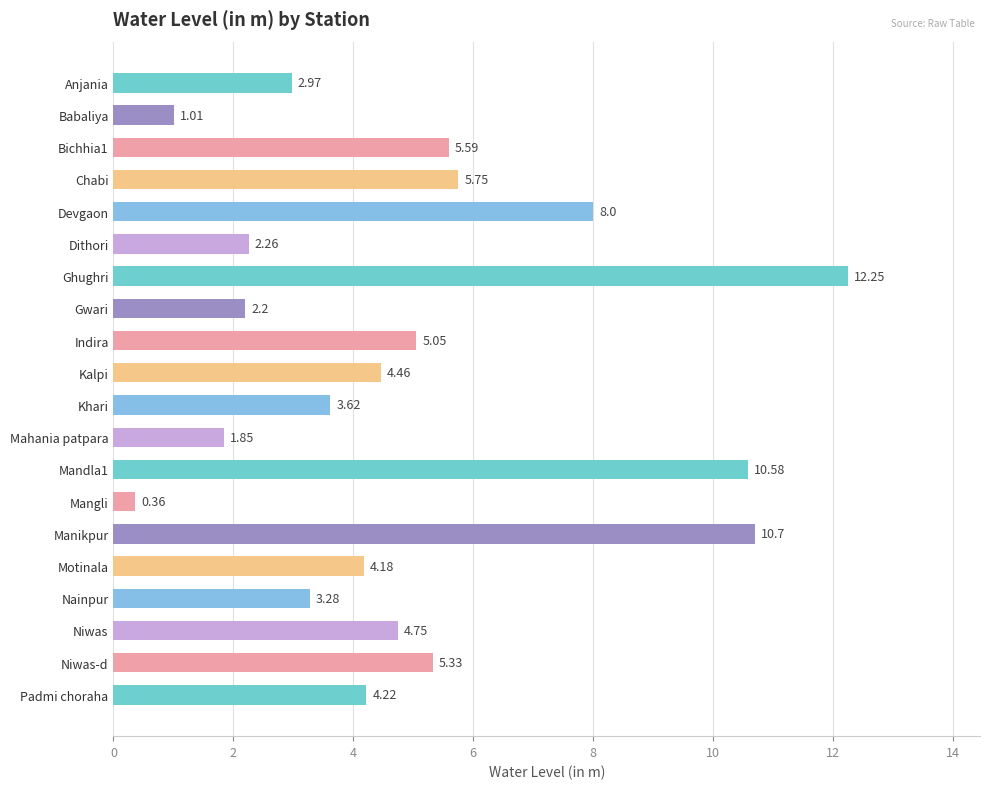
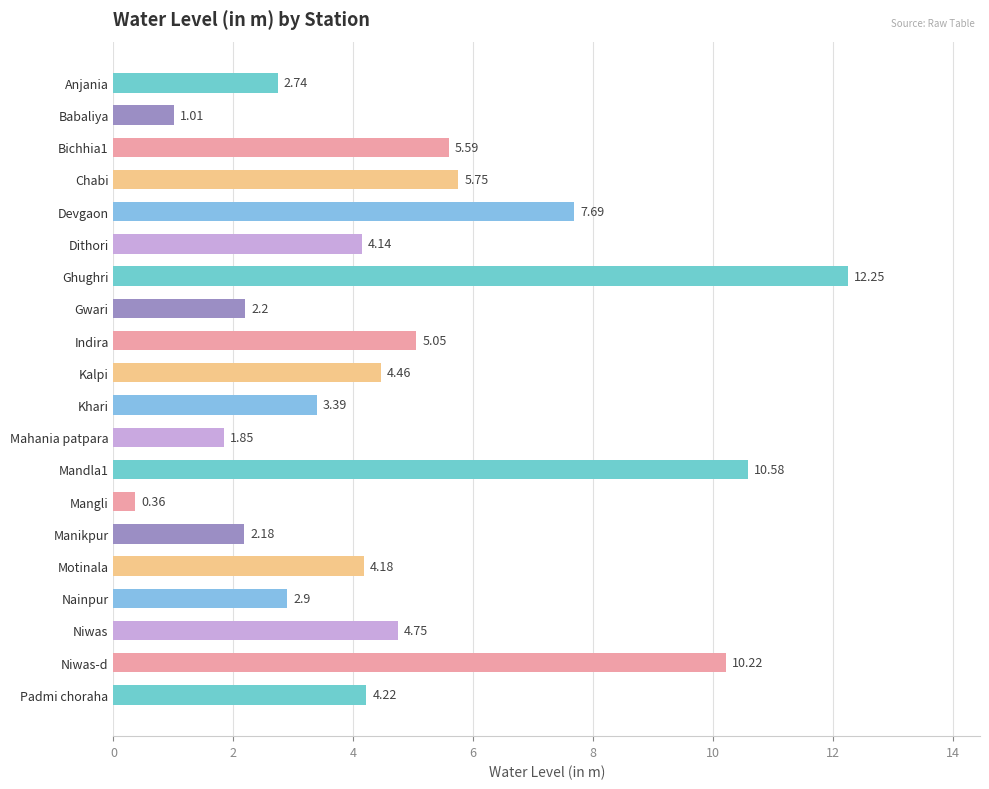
Anjania: 2.97 -> 2.74
Devgaon: 8.0 -> 7.69
Dithori: 2.26 -> 4.14
Khari: 3.62 -> 3.39
Manikpur: 10.7 -> 2.18
Nainpur: 3.28 -> 2.9
Niwas-d: 5.33 -> 10.22
